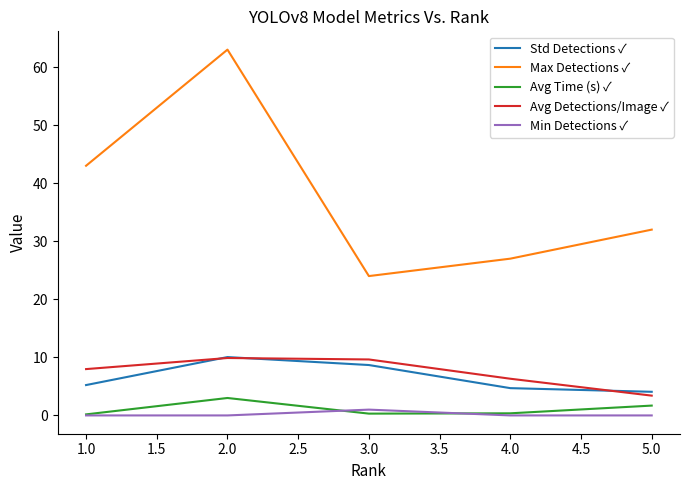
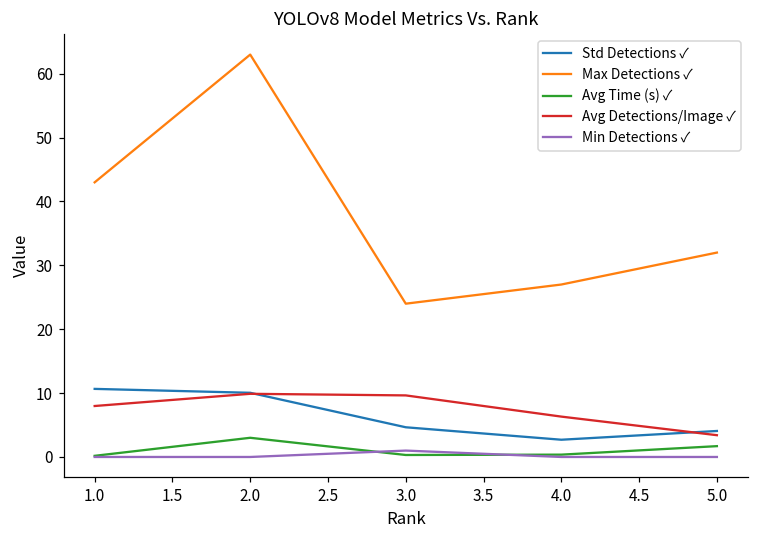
Std Detections ✓, 1.0: 5 -> 11
Std Detections ✓, 3.0: 9 -> 5
Std Detections ✓, 4.0: 5 -> 3
